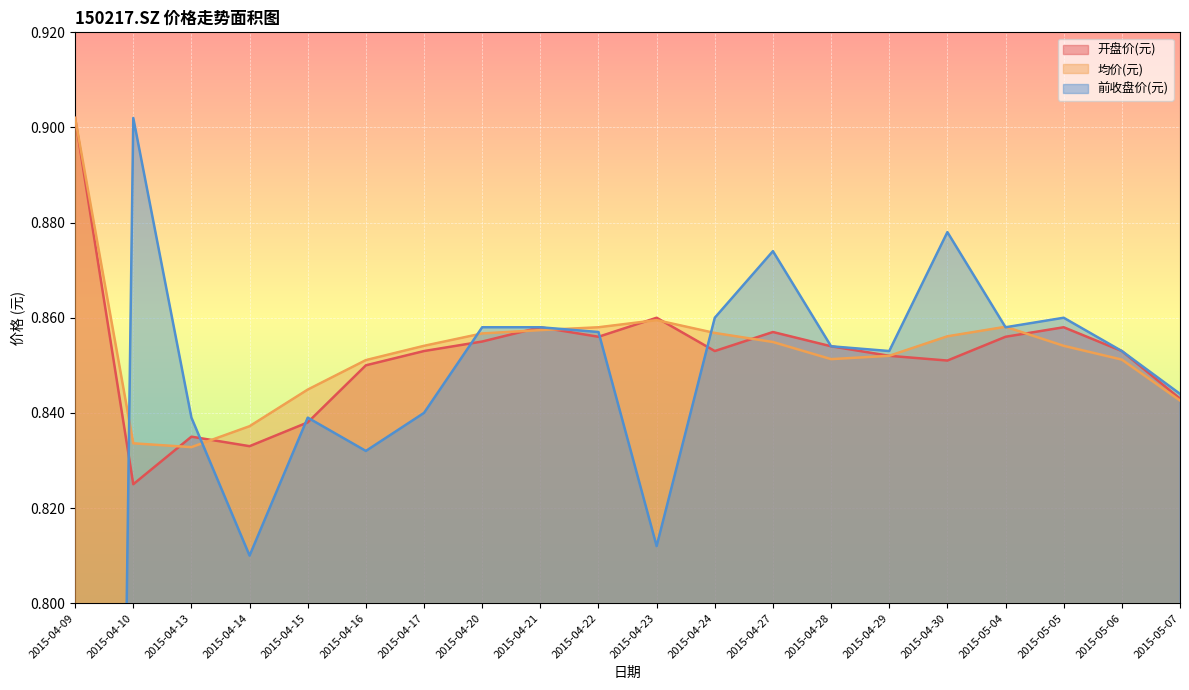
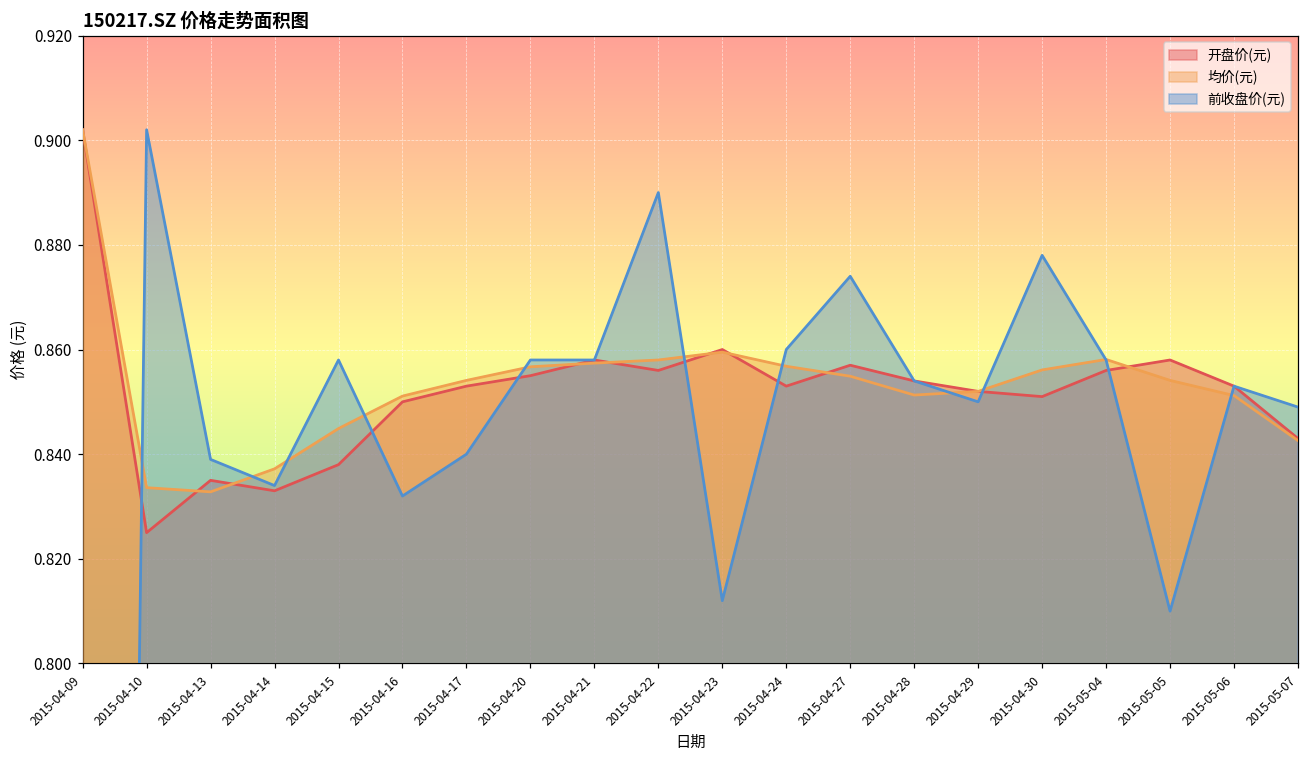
前收盘价(元), 2015-04-14: 0.810 -> 0.834
前收盘价(元), 2015-04-15: 0.839 -> 0.858
前收盘价(元), 2015-04-22: 0.857 -> 0.890
前收盘价(元), 2015-04-29: 0.853 -> 0.850
前收盘价(元), 2015-05-05: 0.86 -> 0.81
前收盘价(元), 2015-05-07: 0.844 -> 0.849
